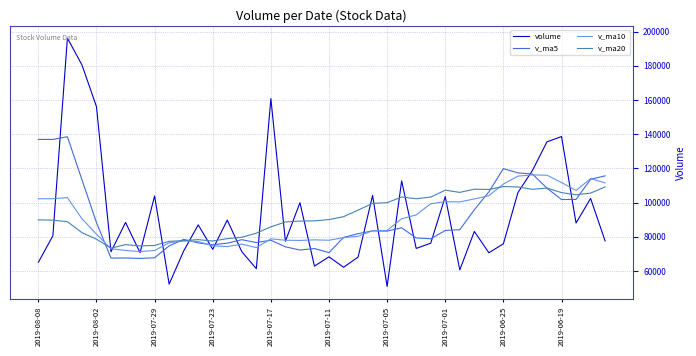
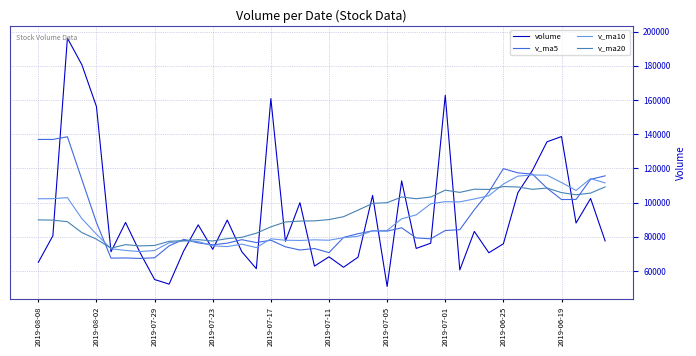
volume, 2019-07-29: 104000 -> 55000
volume, 2019-07-01: 104000 -> 163000
